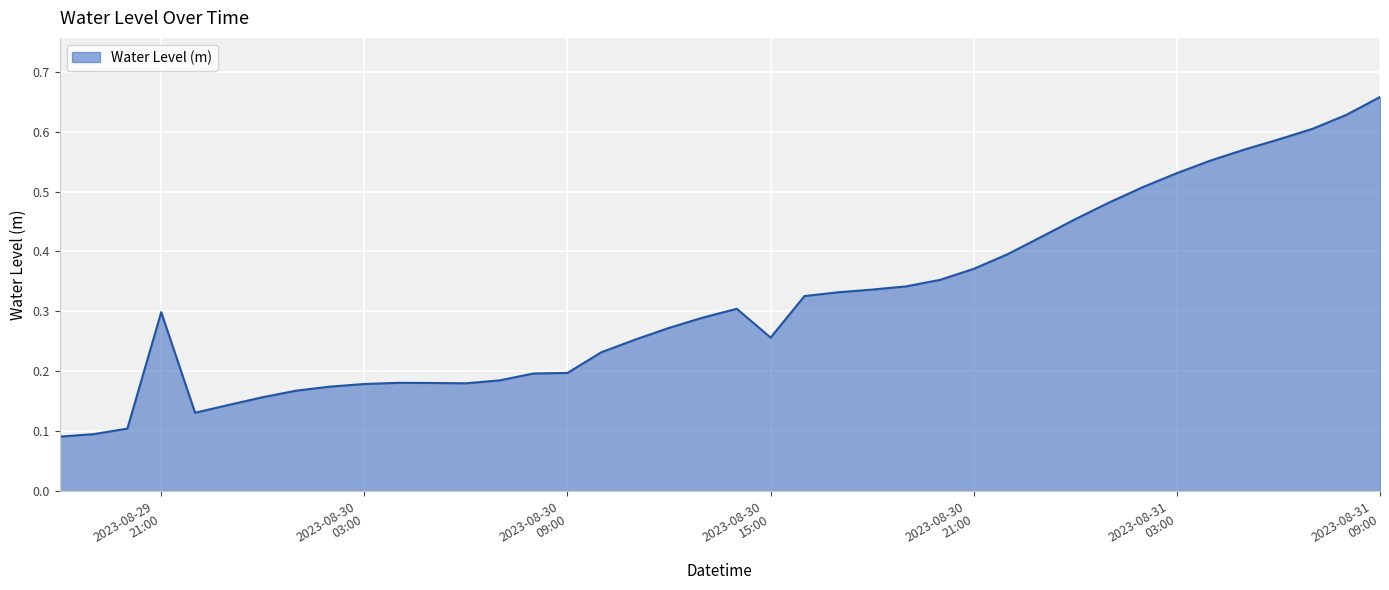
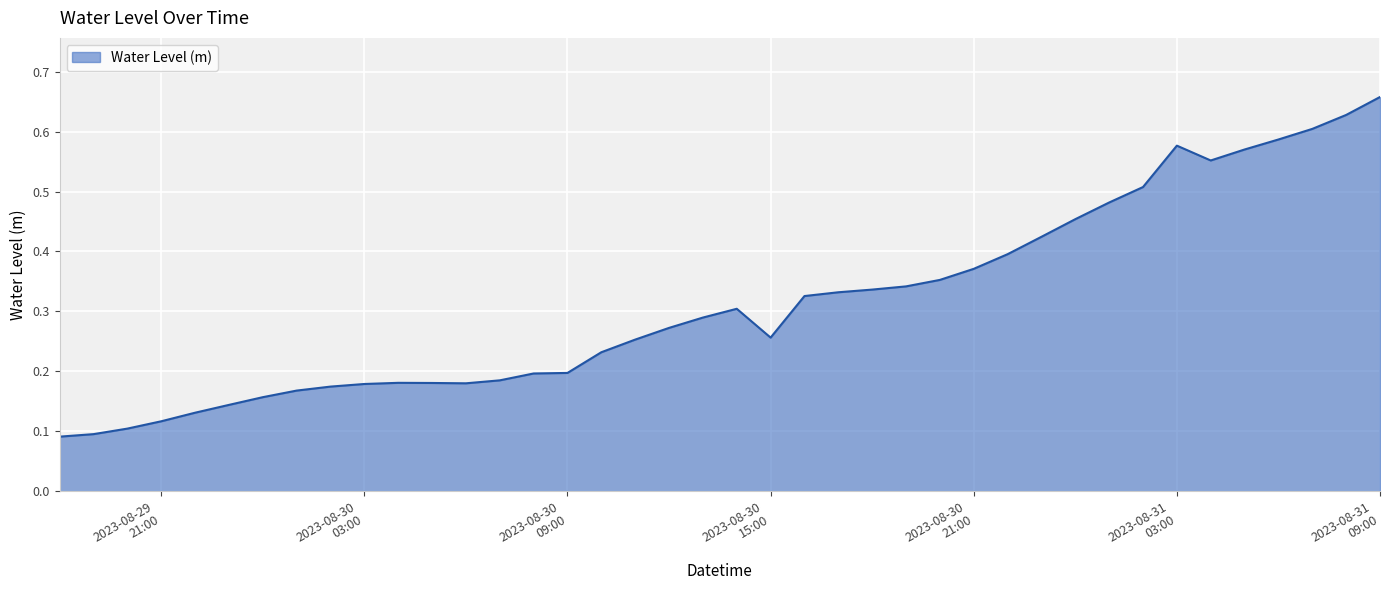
2023-08-29 21:00: 0.30 -> 0.12
2023-08-31 03:00: 0.53 -> 0.58
